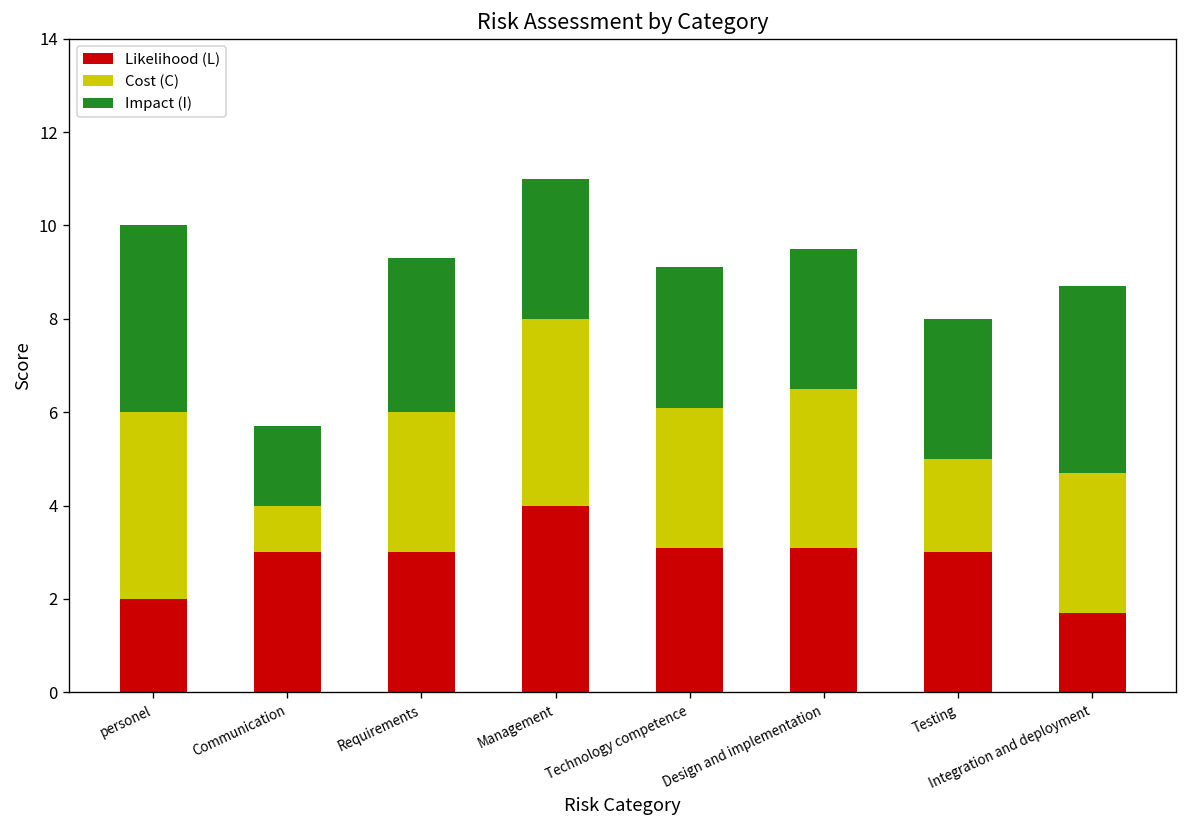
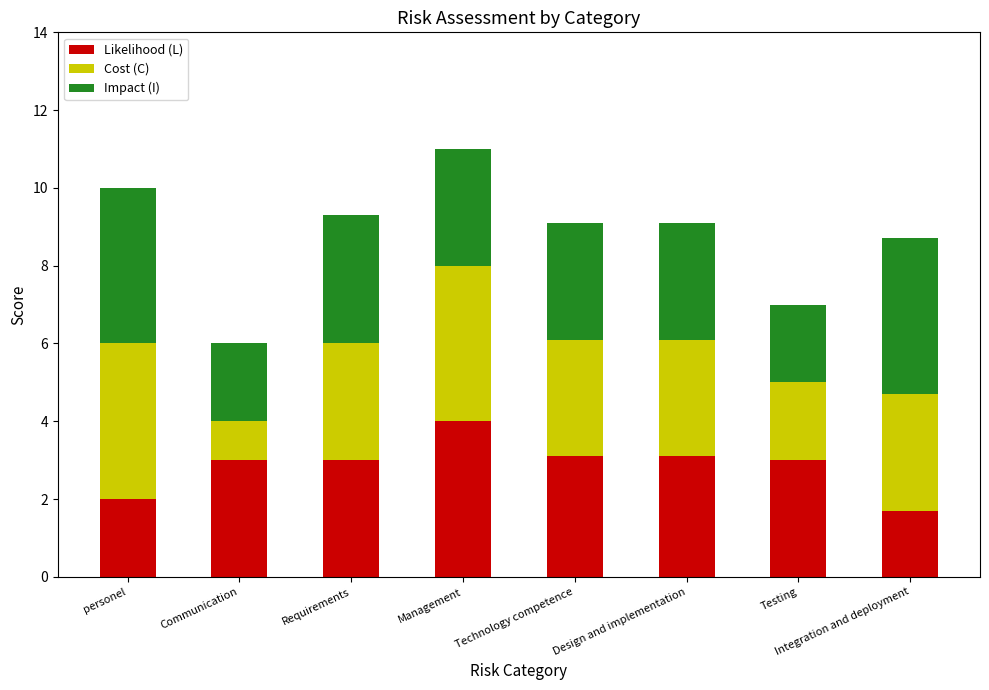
Impact (I), Communication: 1.7 -> 2.0
Cost (C), Design and implementation: 3.4 -> 3.0
Impact (I), Testing: 3 -> 2
